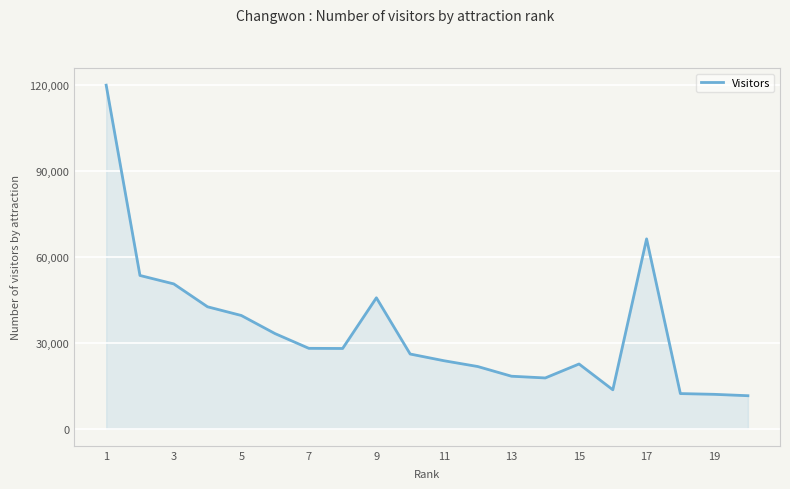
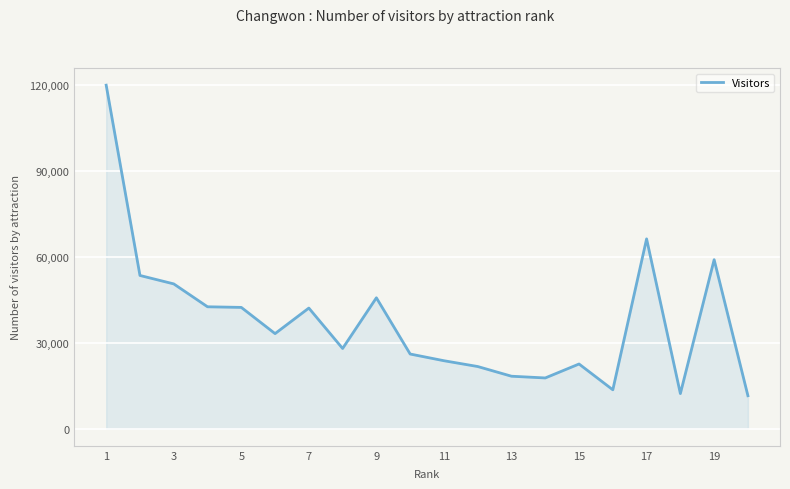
5: 39,000 -> 42,000
7: 28,000 -> 42,000
19: 12,000 -> 59,000
